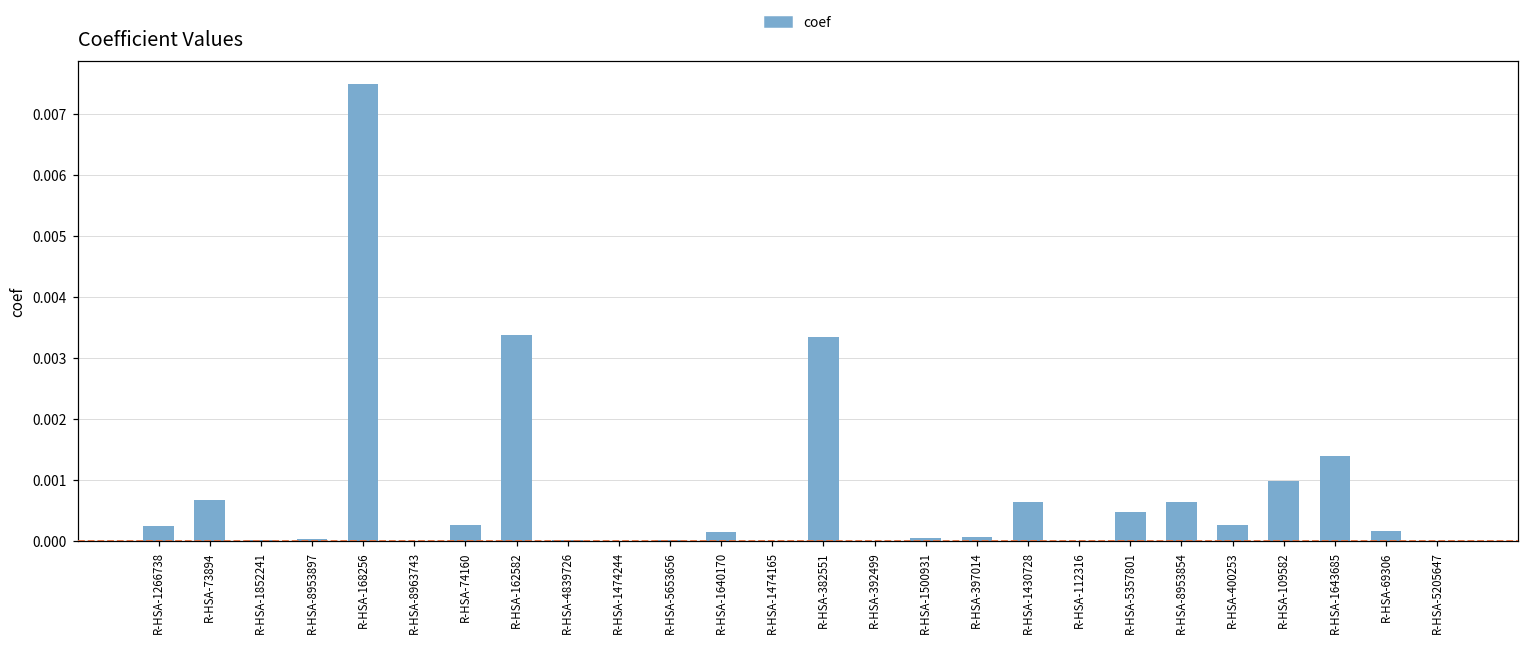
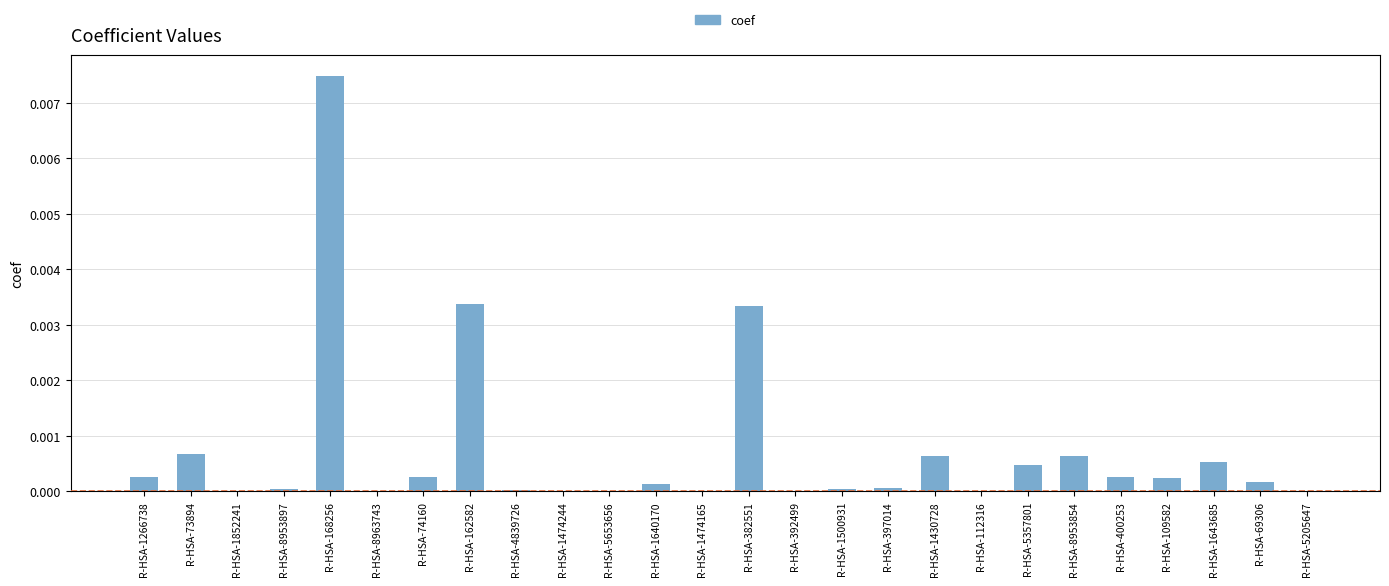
R-HSA-109582: 0.0010 -> 0.0002
R-HSA-1643685: 0.0014 -> 0.0005
